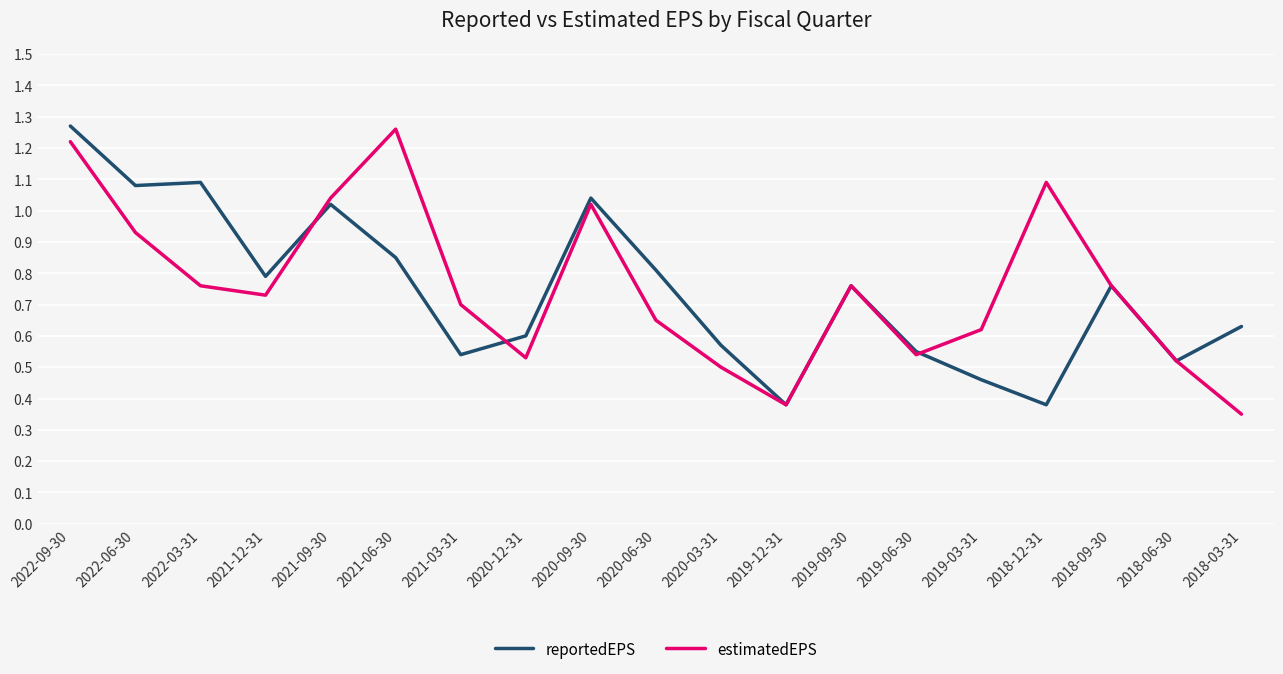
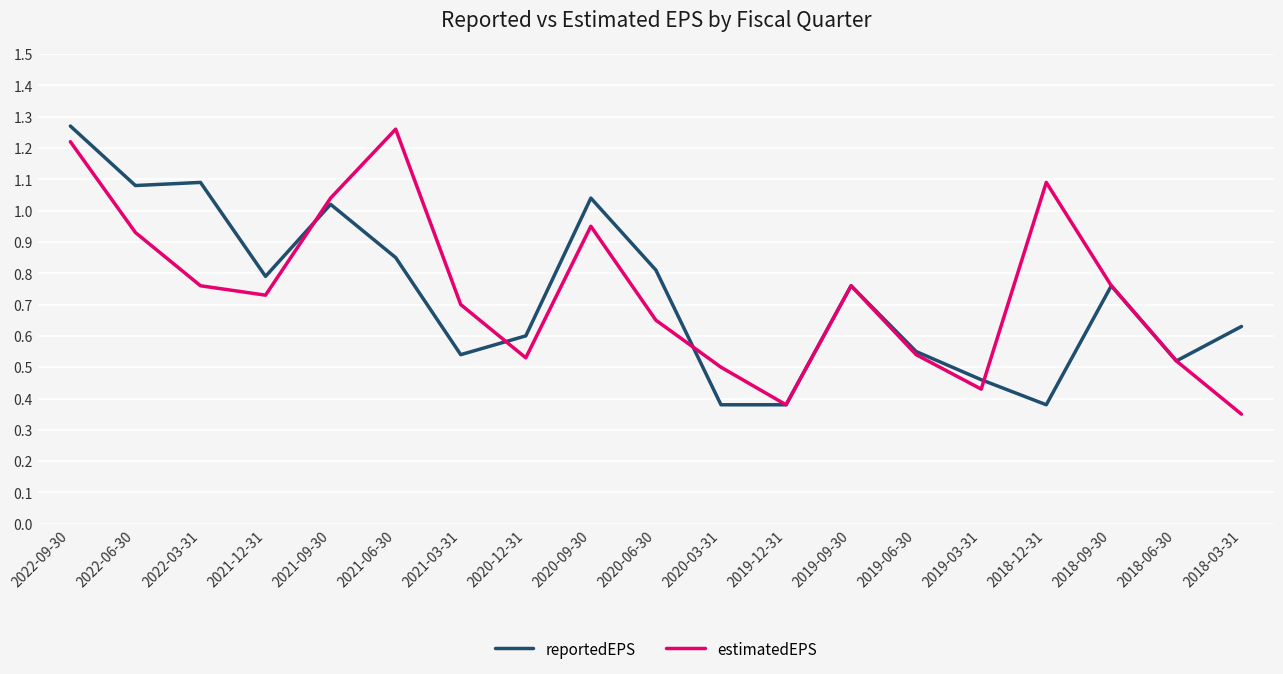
estimatedEPS, 2020-09-30: 1.02 -> 0.95
reportedEPS, 2020-03-31: 0.57 -> 0.38
estimatedEPS, 2019-03-31: 0.62 -> 0.43
